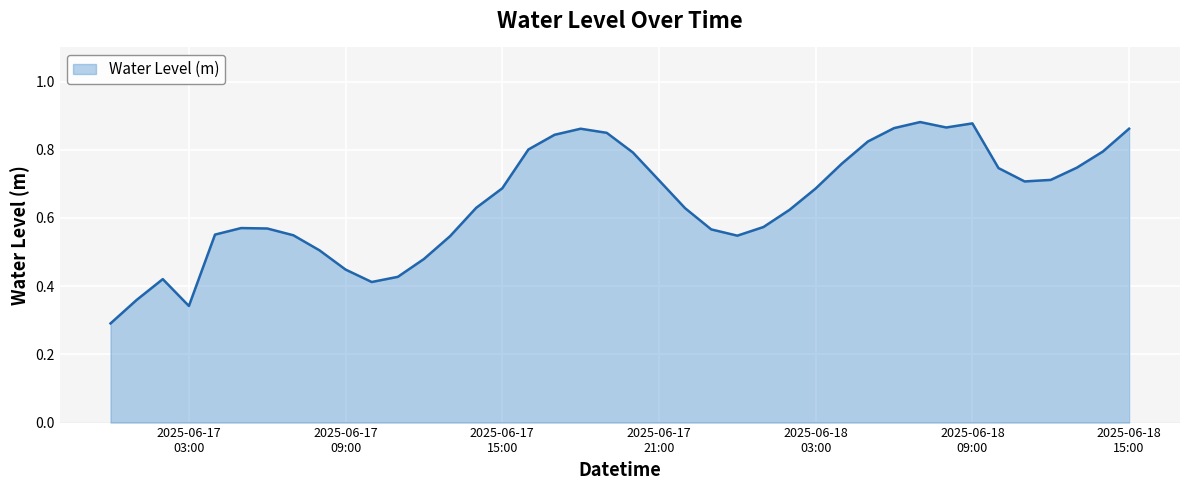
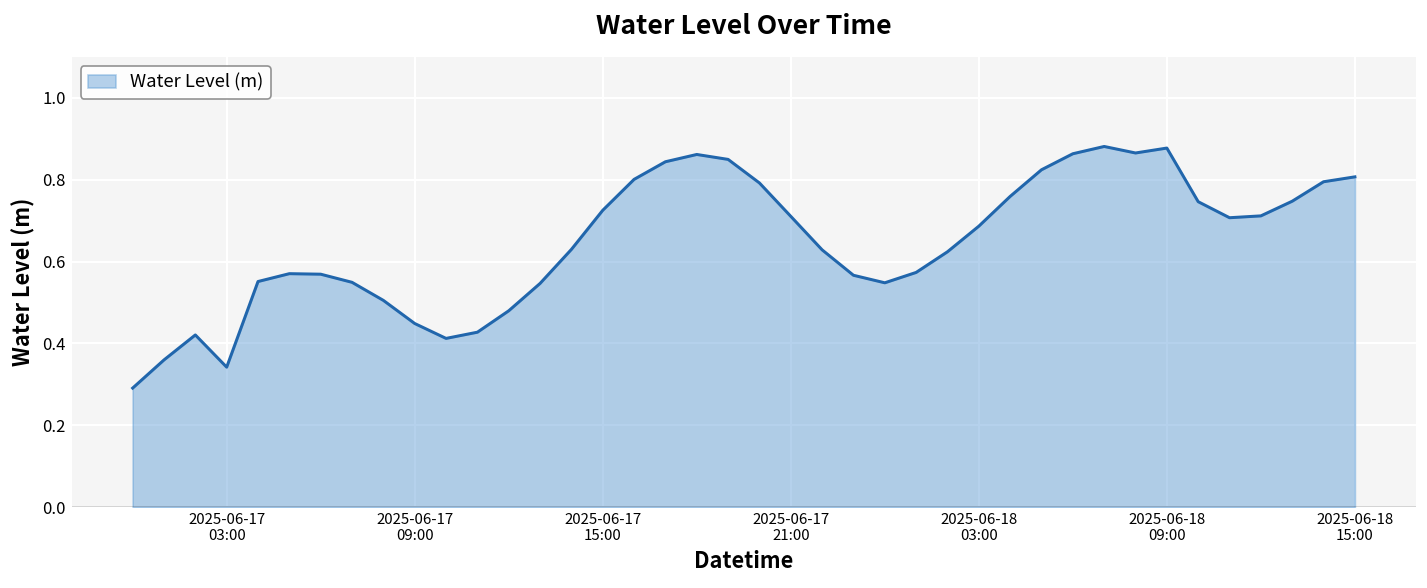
2025-06-17 15:00: 0.69 -> 0.73
2025-06-18 15:00: 0.86 -> 0.81
